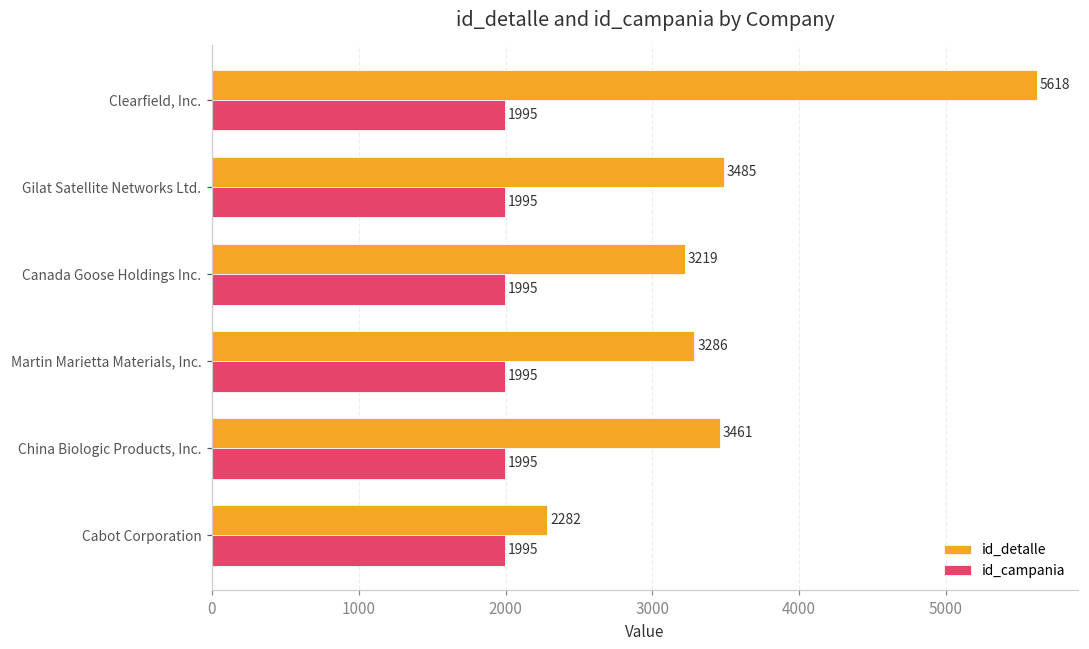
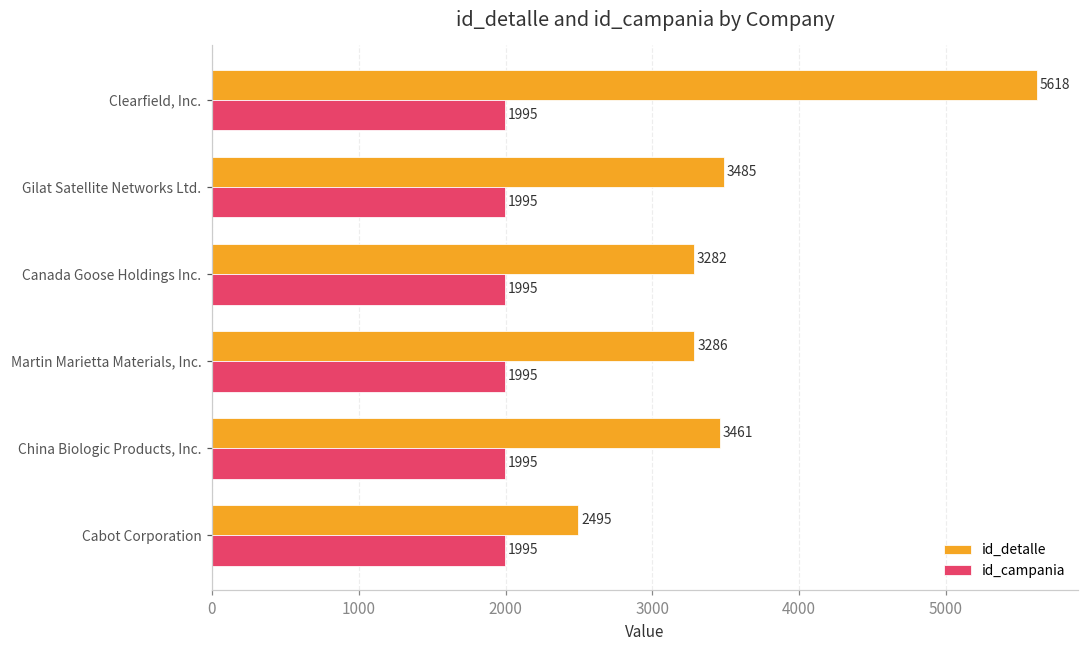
id_detalle, Canada Goose Holdings Inc.: 3219 -> 3282
id_detalle, Cabot Corporation: 2282 -> 2495
